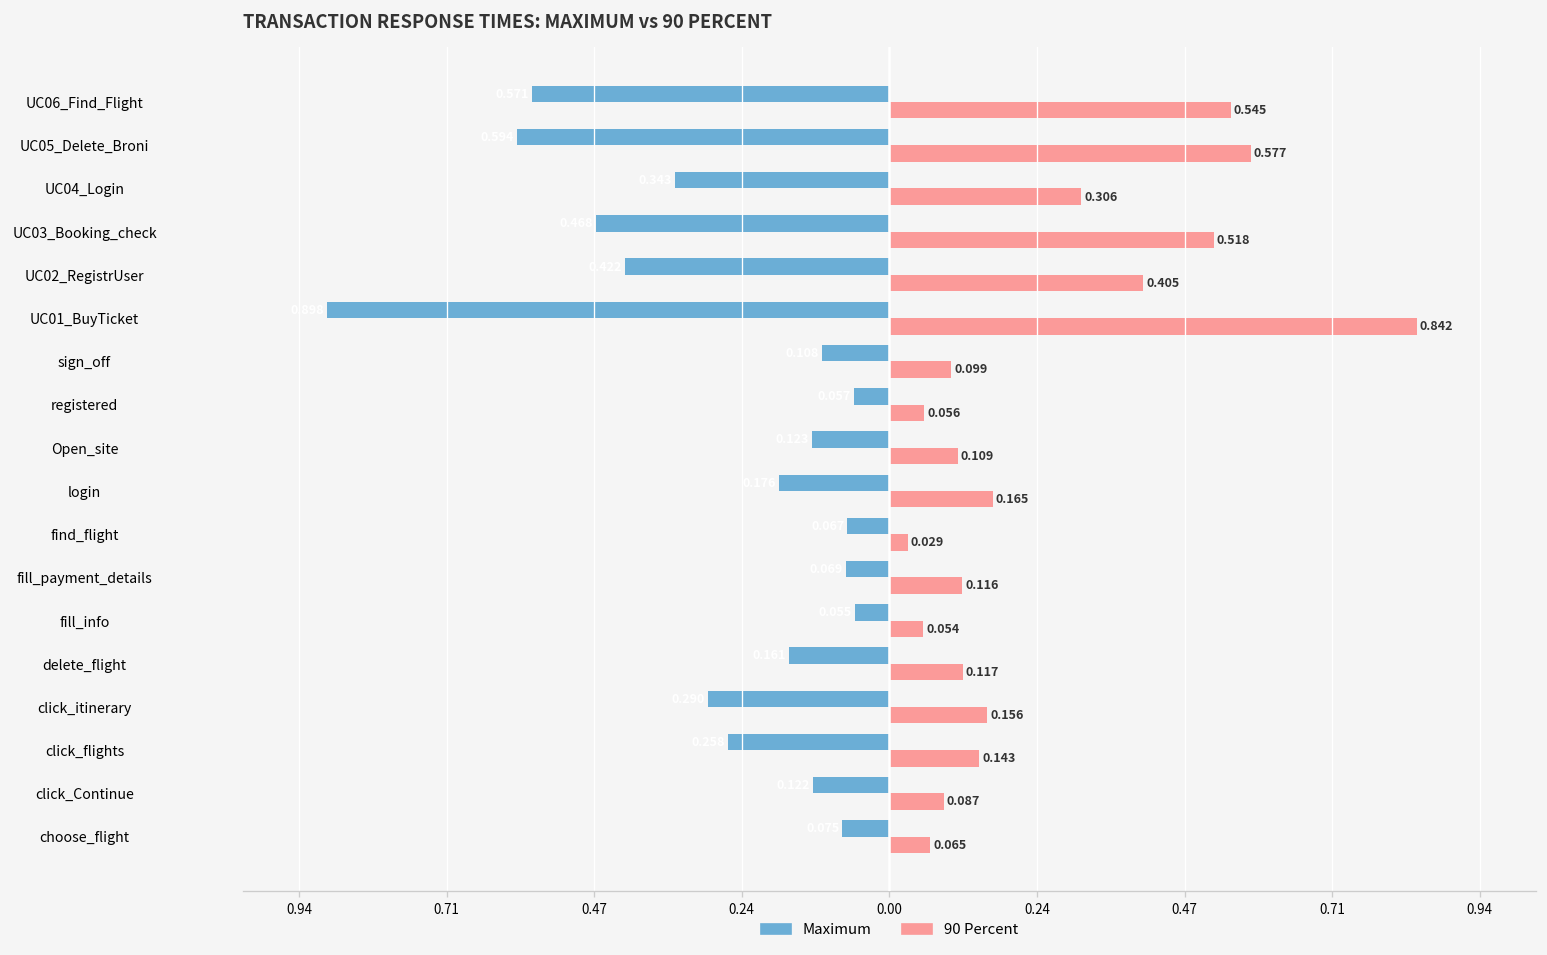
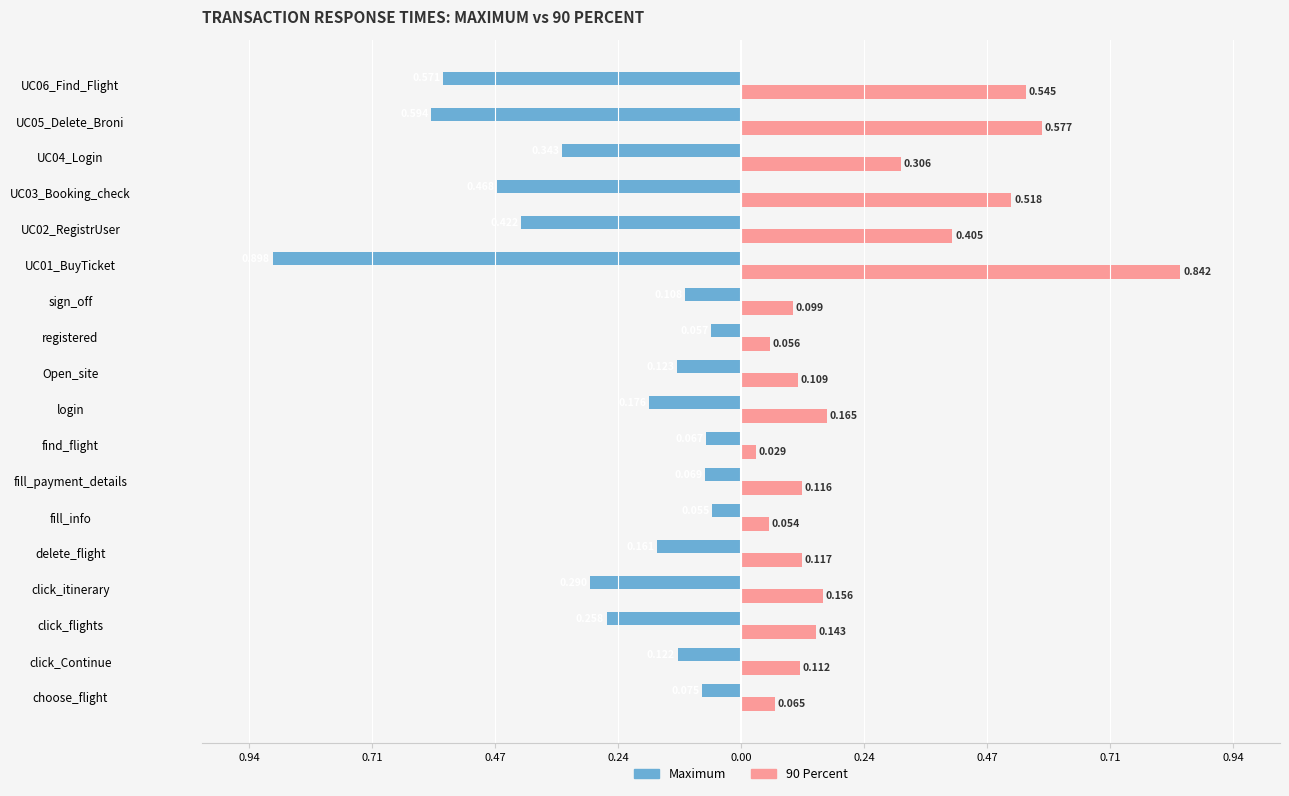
90 Percent, click_Continue: 0.087 -> 0.112
